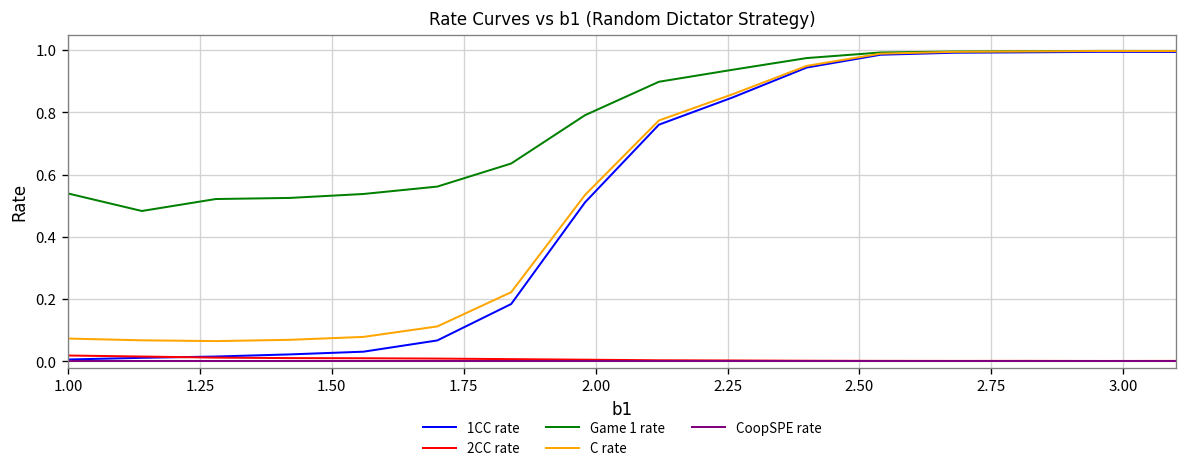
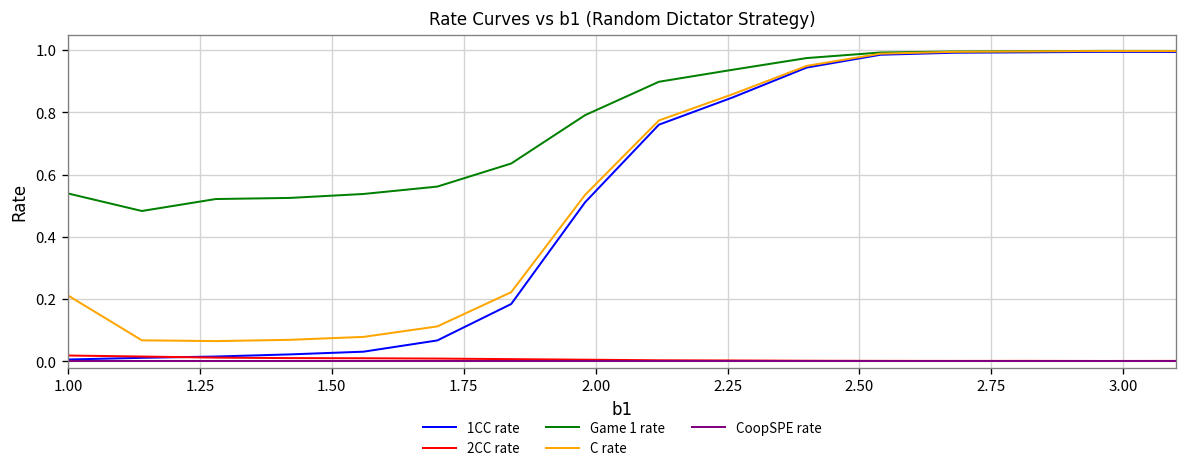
C rate, 1.00: 0.07 -> 0.21
